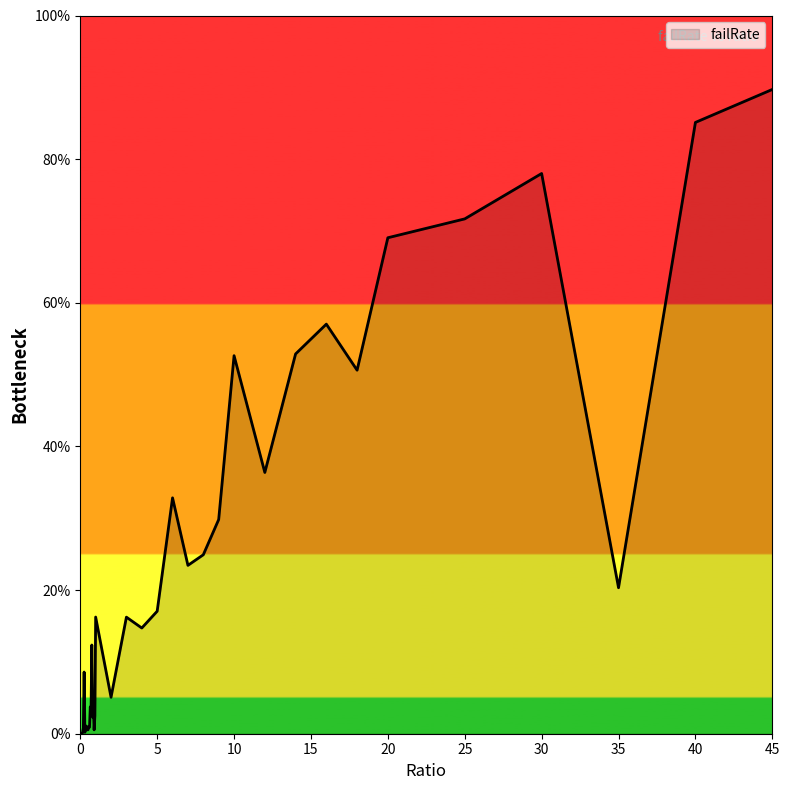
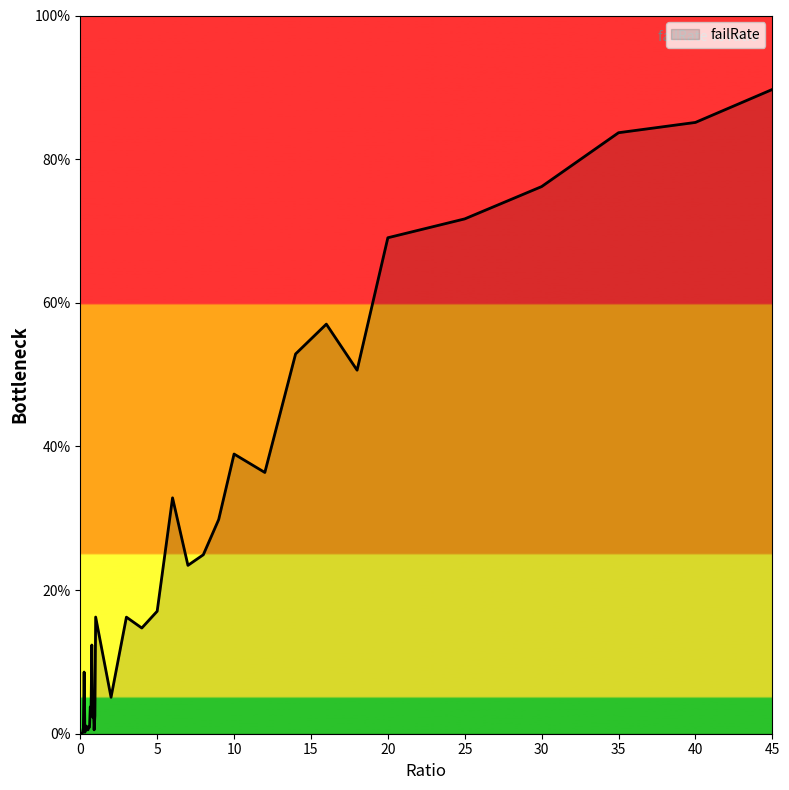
10: 53% -> 39%
30: 78% -> 76%
35: 20% -> 84%
